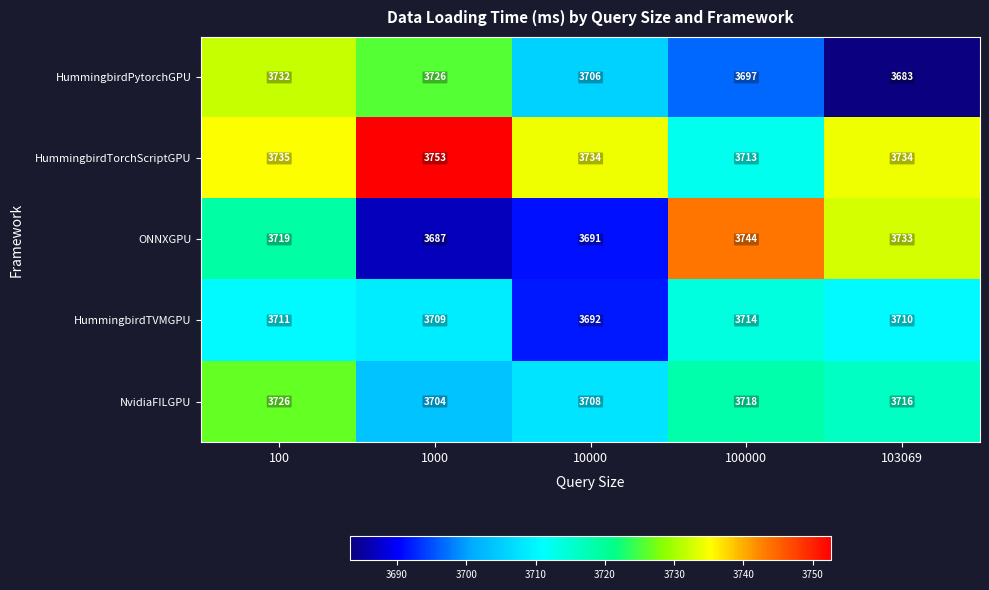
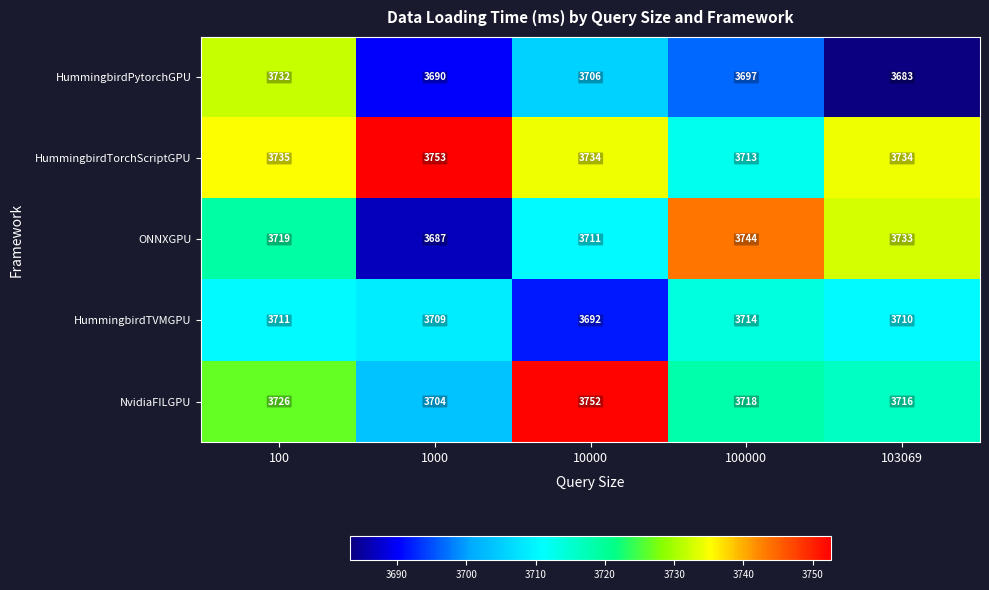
HummingbirdPytorchGPU, 1000: 3726 -> 3690
ONNXGPU, 10000: 3691 -> 3711
NvidiaFILGPU, 10000: 3708 -> 3752
